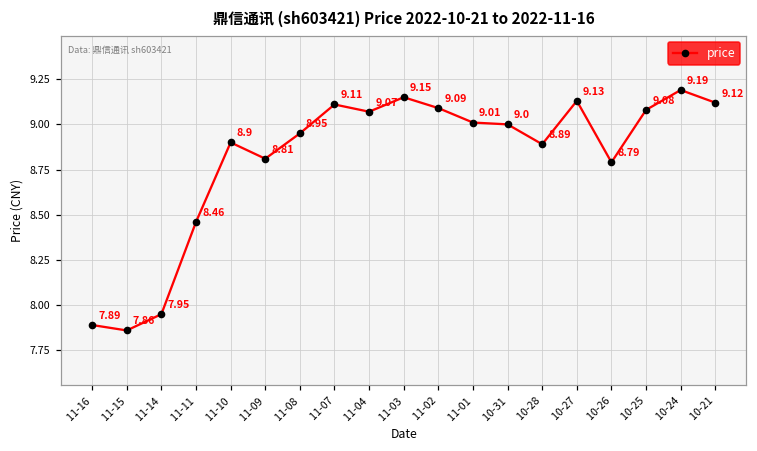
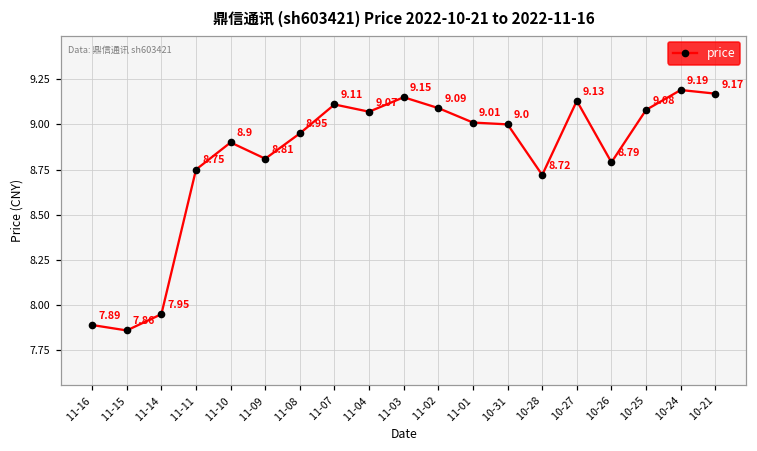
11-11: 8.46 -> 8.75
10-28: 8.89 -> 8.72
10-21: 9.12 -> 9.17
